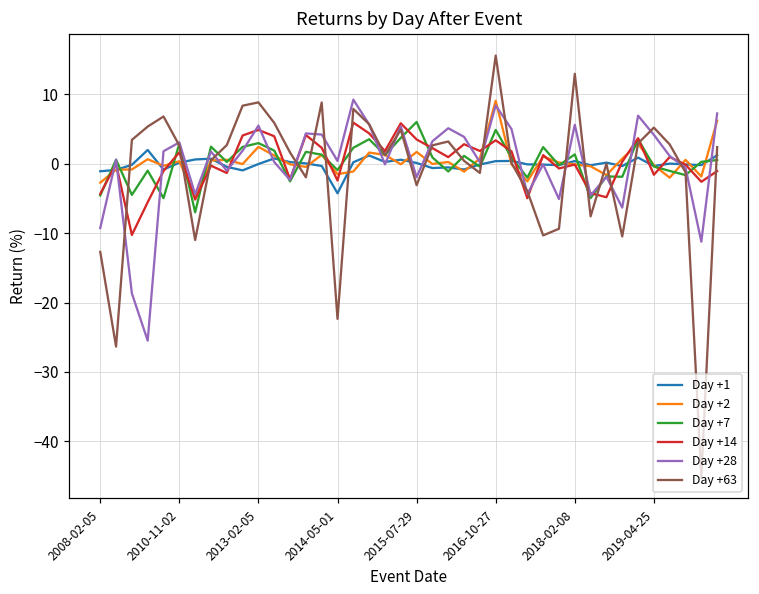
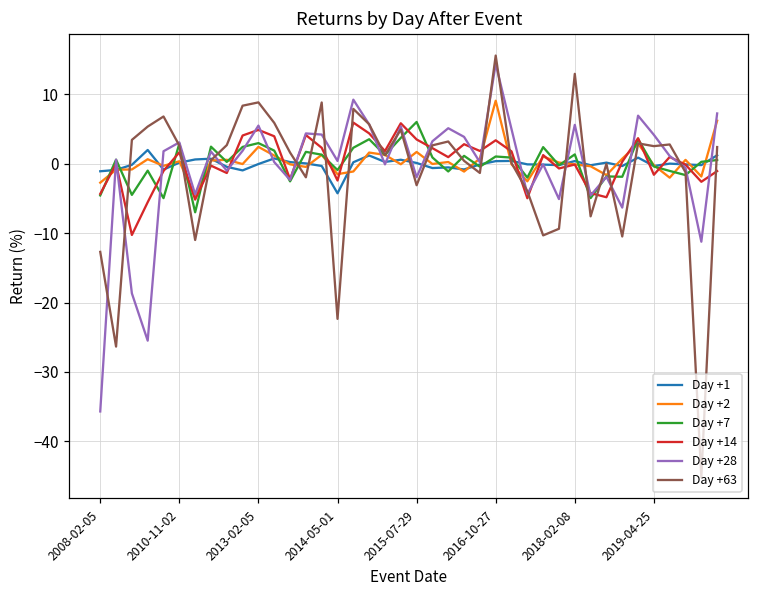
Day +28, 2008-02-05: -9 -> -36
Day +7, 2016-10-27: 5 -> 1
Day +28, 2016-10-27: 8 -> 14
Day +63, 2019-04-25: 5 -> 3
